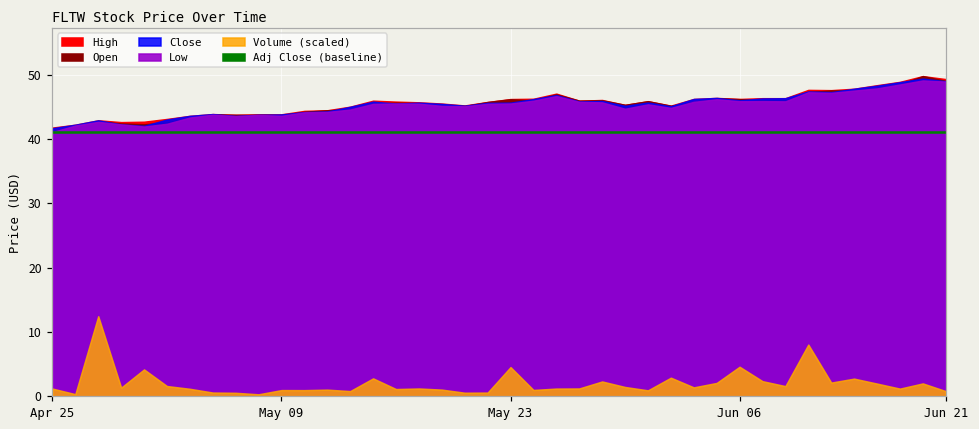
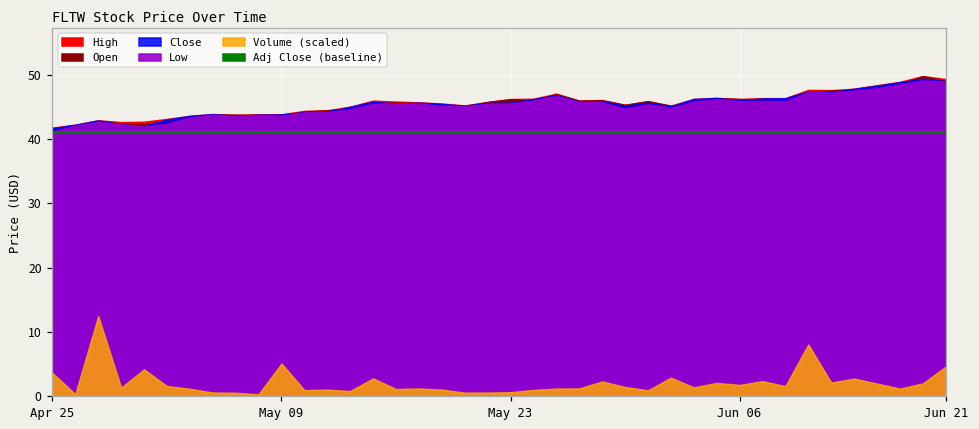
Volume (scaled), Apr 25: 1 -> 4
Volume (scaled), May 09: 1 -> 5
Volume (scaled), May 23: 5 -> 1
Volume (scaled), Jun 06: 5 -> 2
Volume (scaled), Jun 21: 1 -> 5
